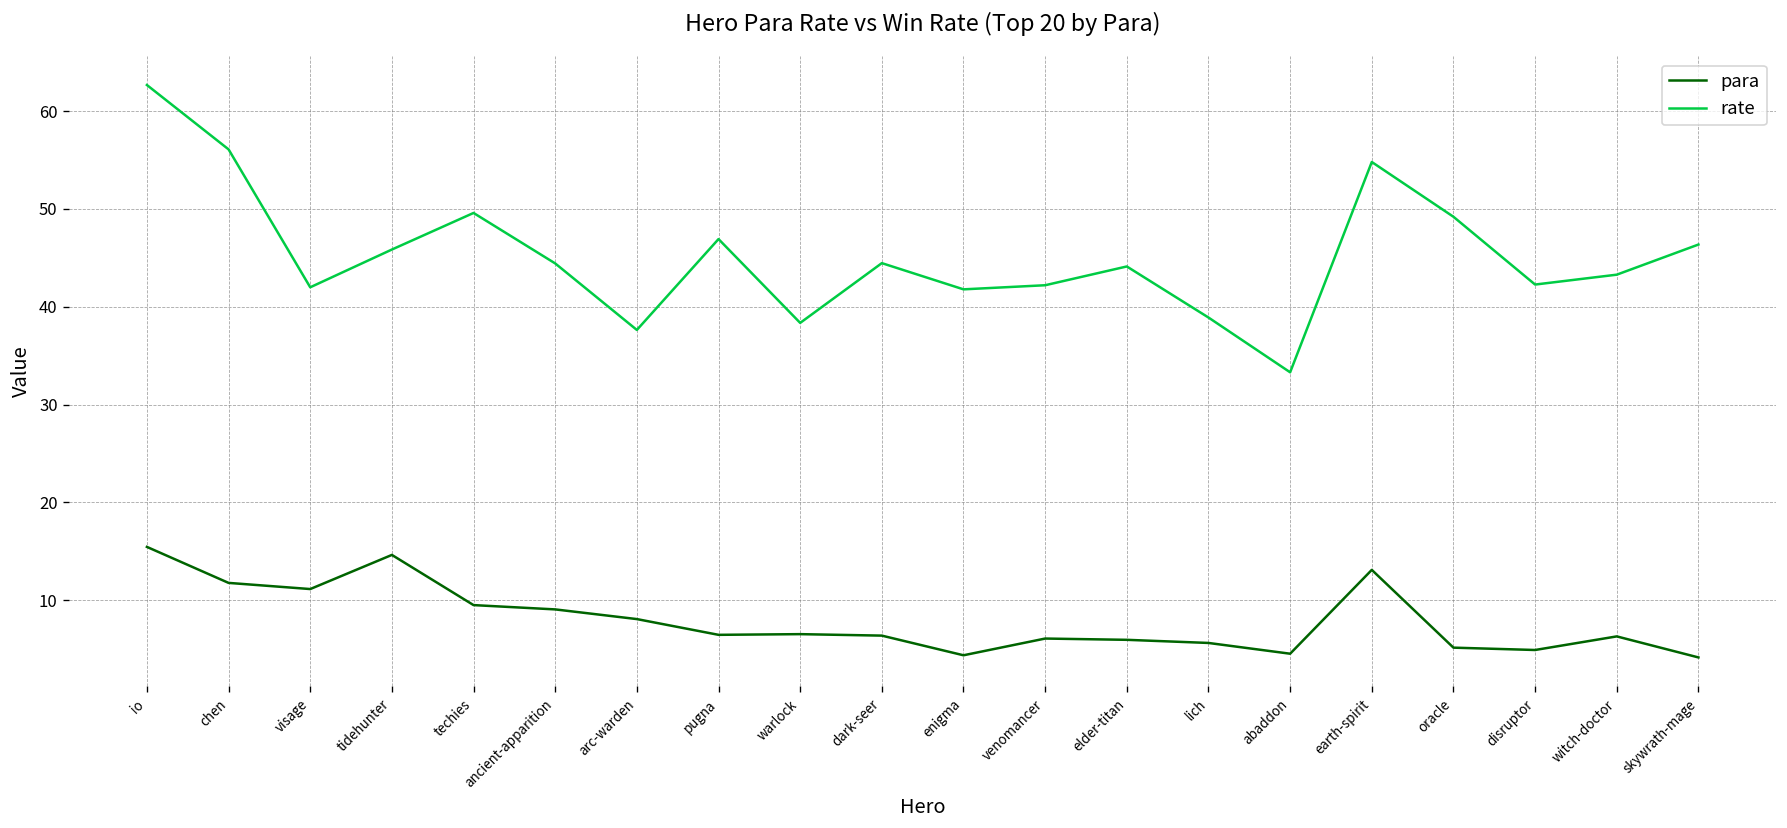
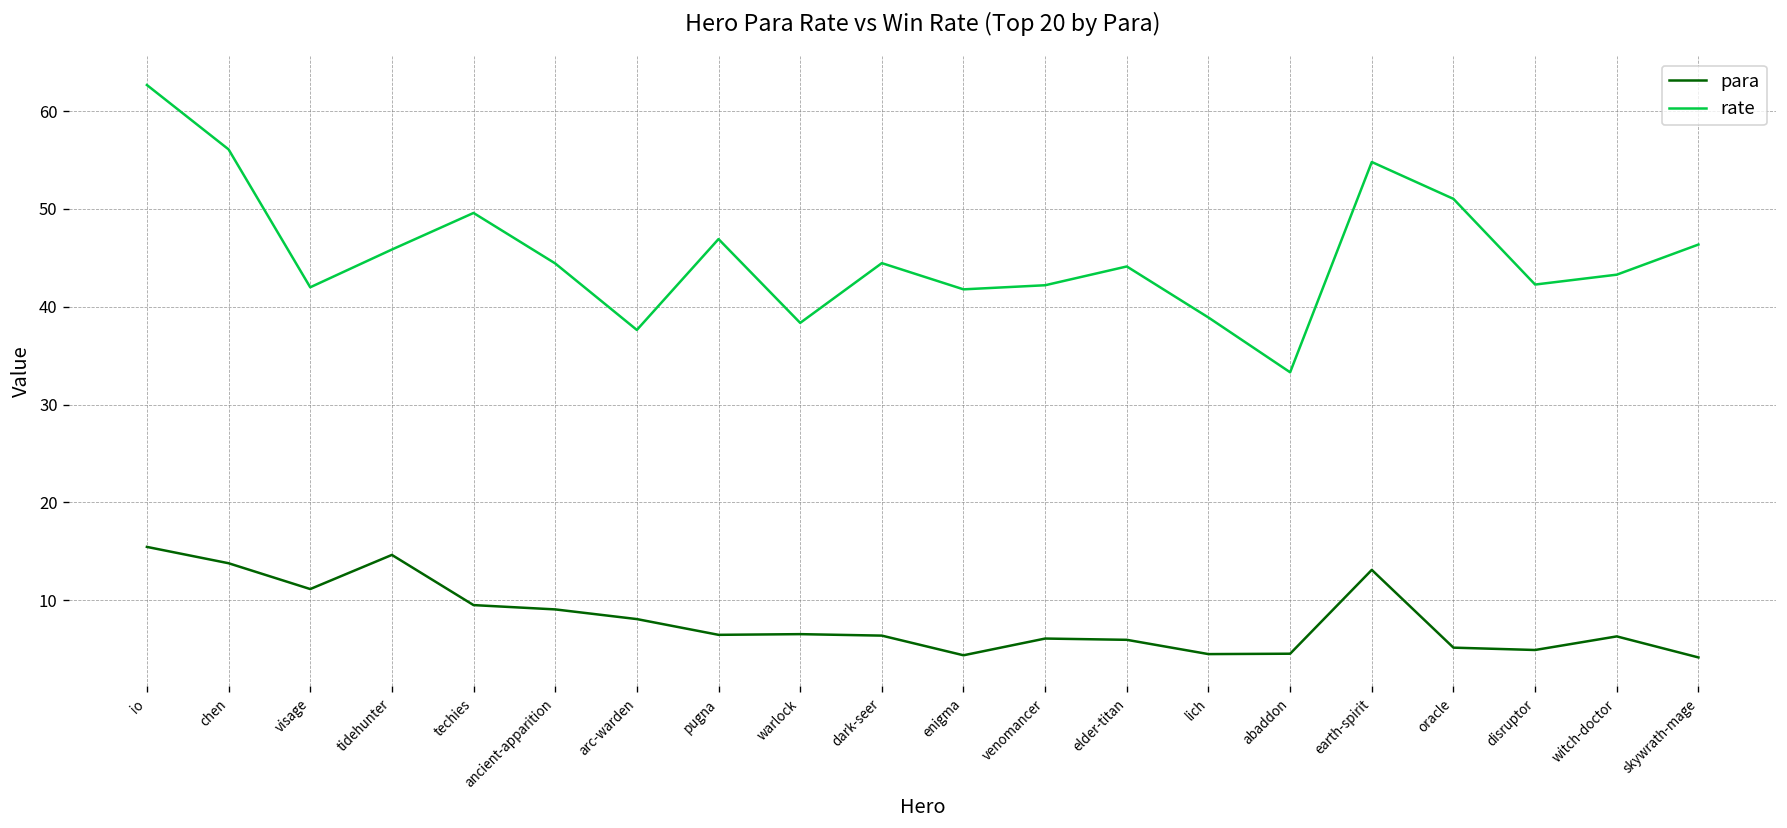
para, chen: 12 -> 14
para, lich: 6 -> 4
rate, oracle: 49 -> 51
